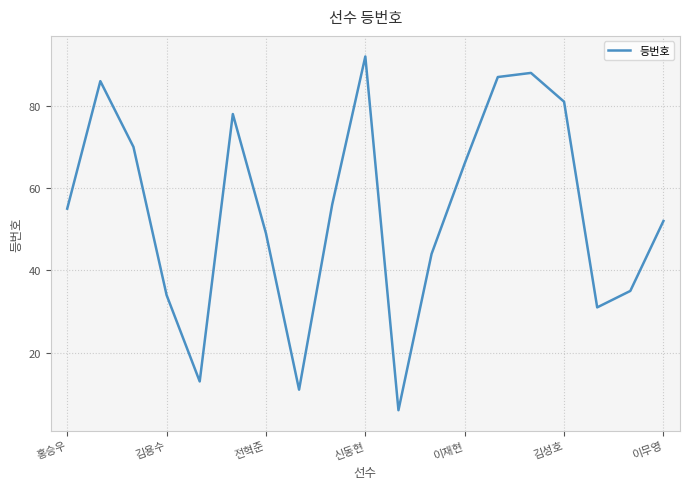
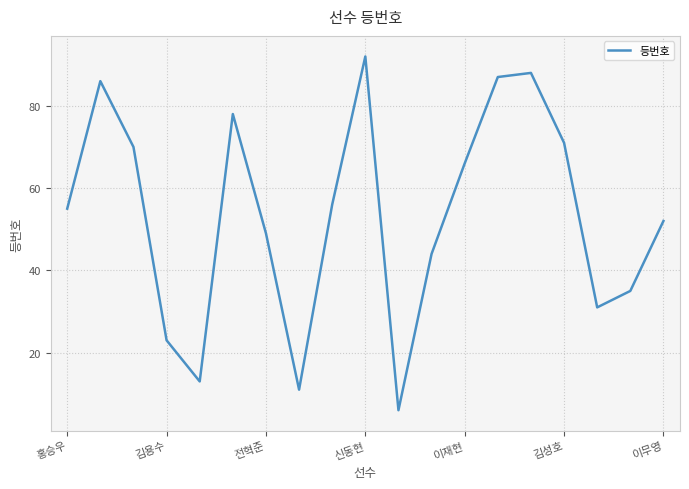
김용수: 34 -> 23
김성호: 81 -> 71
